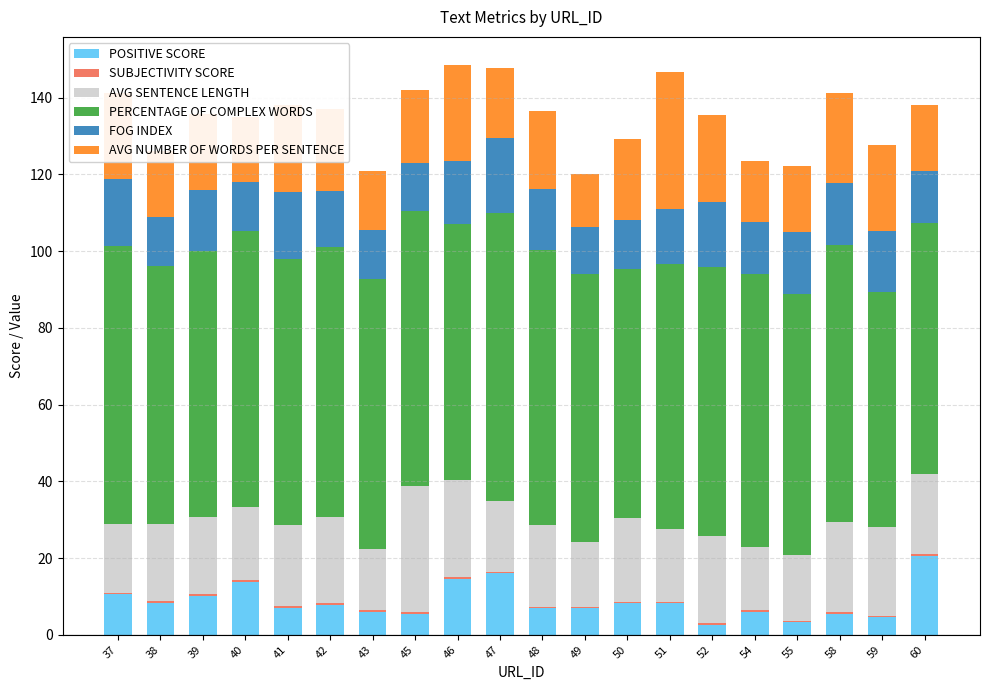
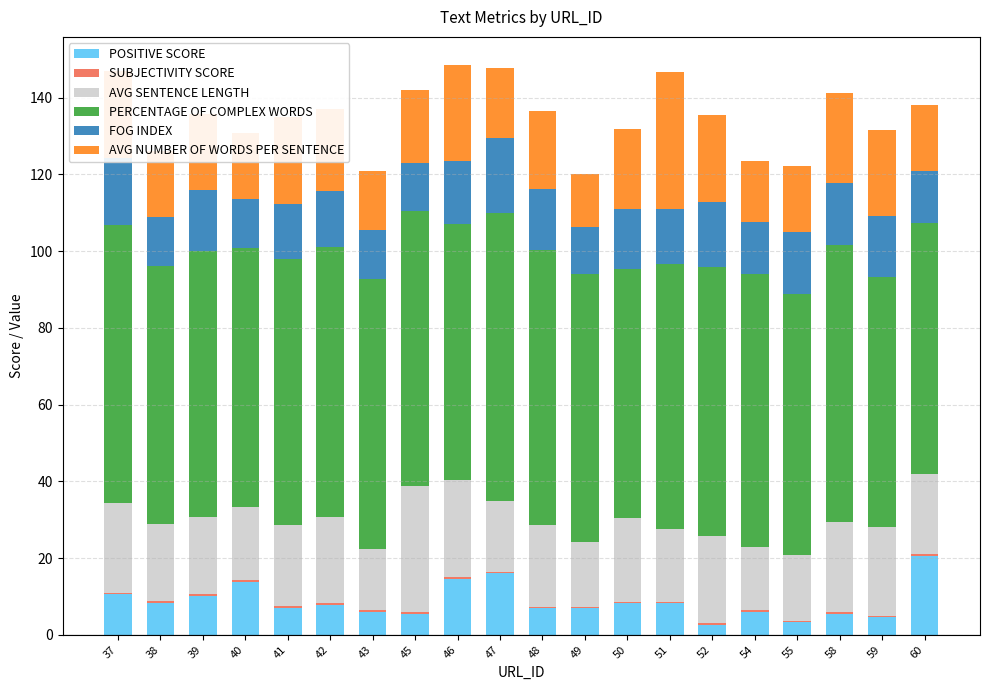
AVG SENTENCE LENGTH, 37: 18 -> 23
PERCENTAGE OF COMPLEX WORDS, 40: 72 -> 68
FOG INDEX, 41: 18 -> 14
FOG INDEX, 50: 13 -> 16
PERCENTAGE OF COMPLEX WORDS, 59: 61 -> 65
